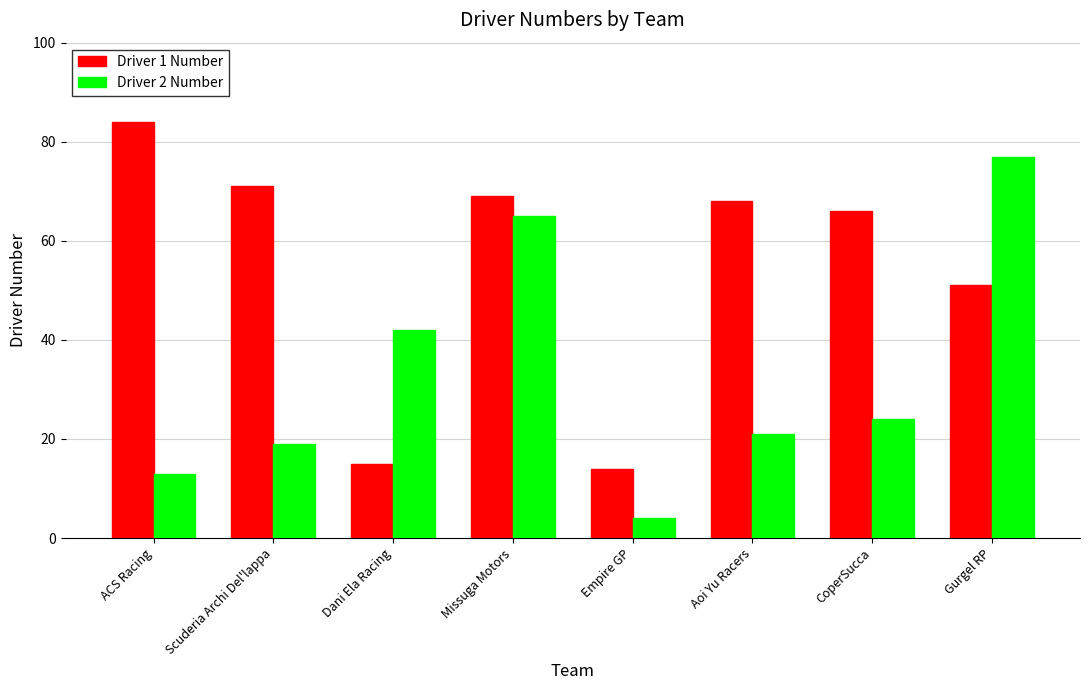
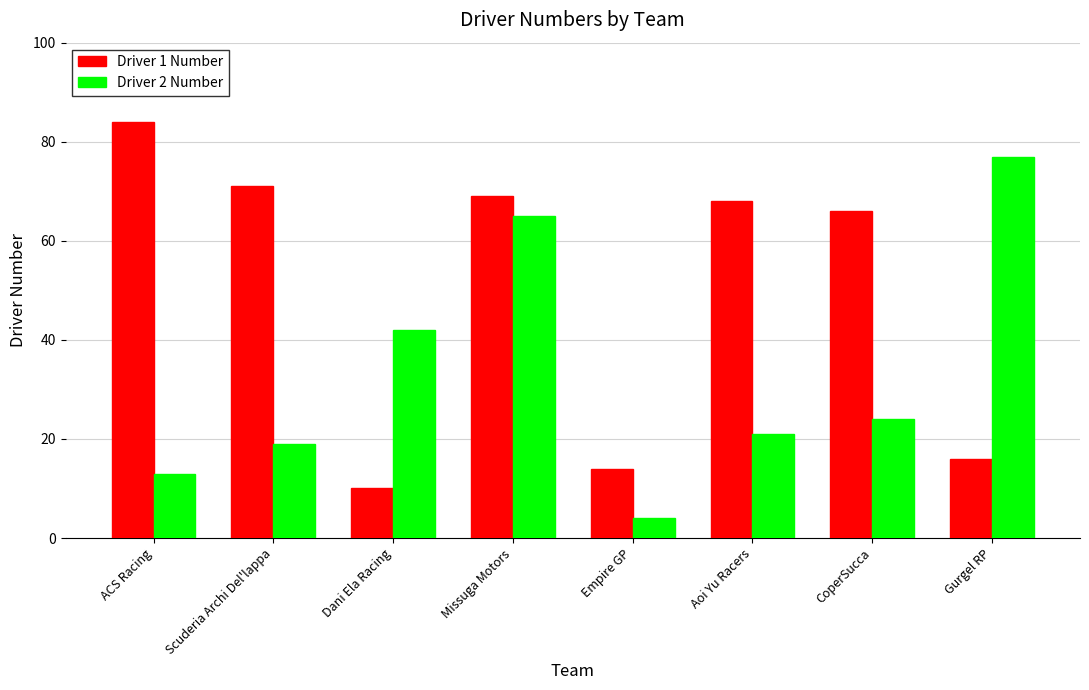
Driver 1 Number, Dani Ela Racing: 15 -> 10
Driver 1 Number, Gurgel RP: 51 -> 16
